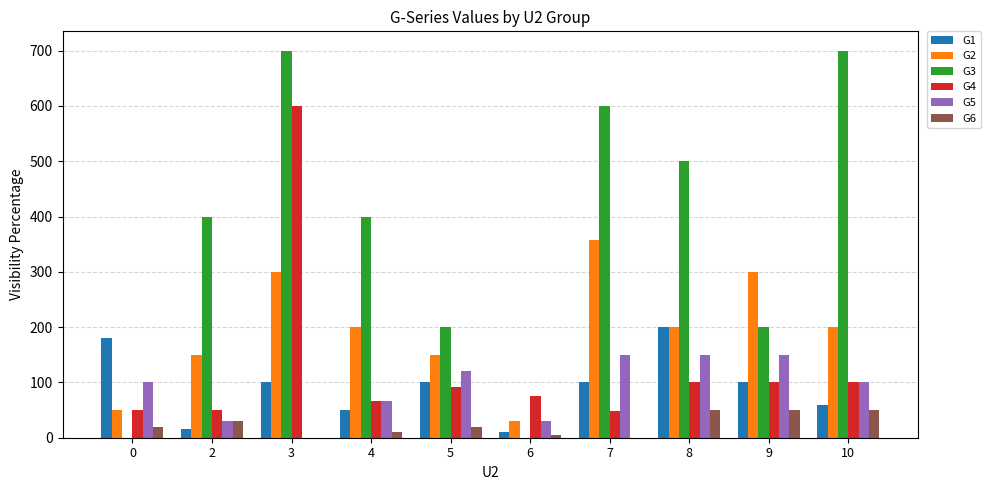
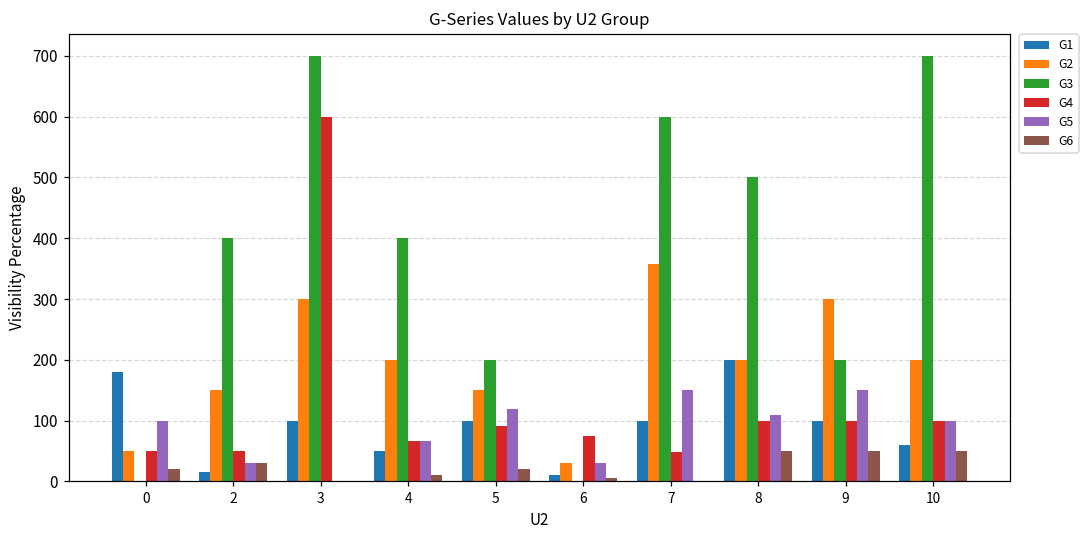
G5, 8: 150 -> 110
